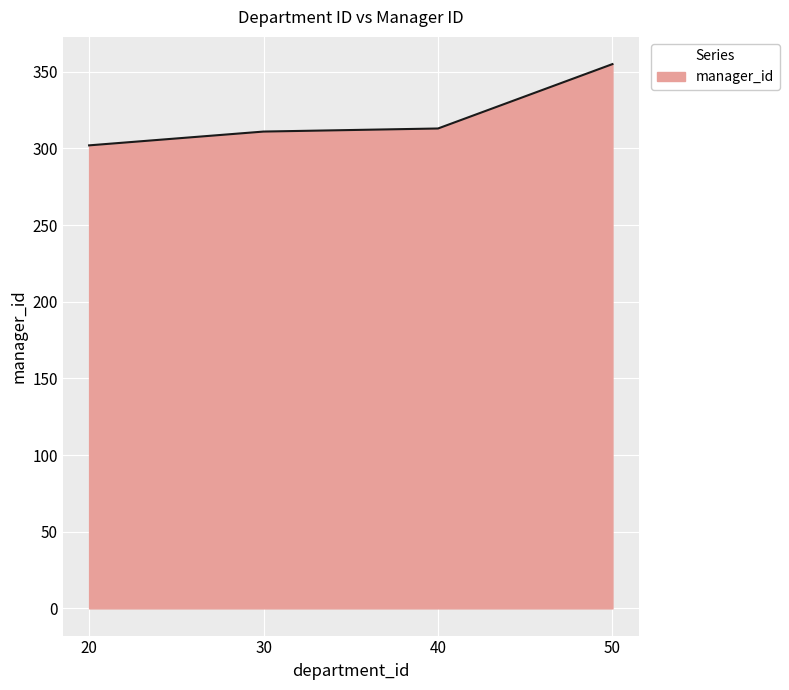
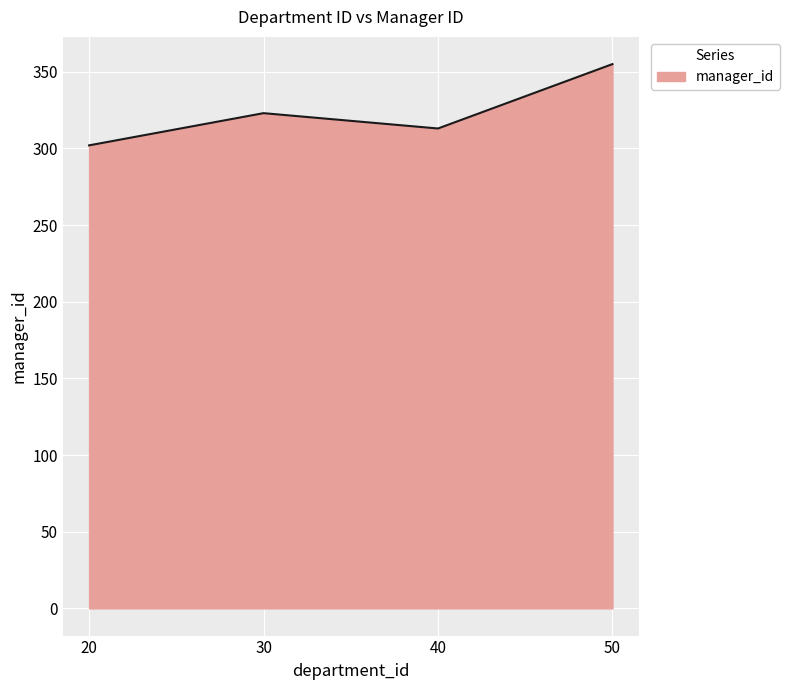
30: 311 -> 323
